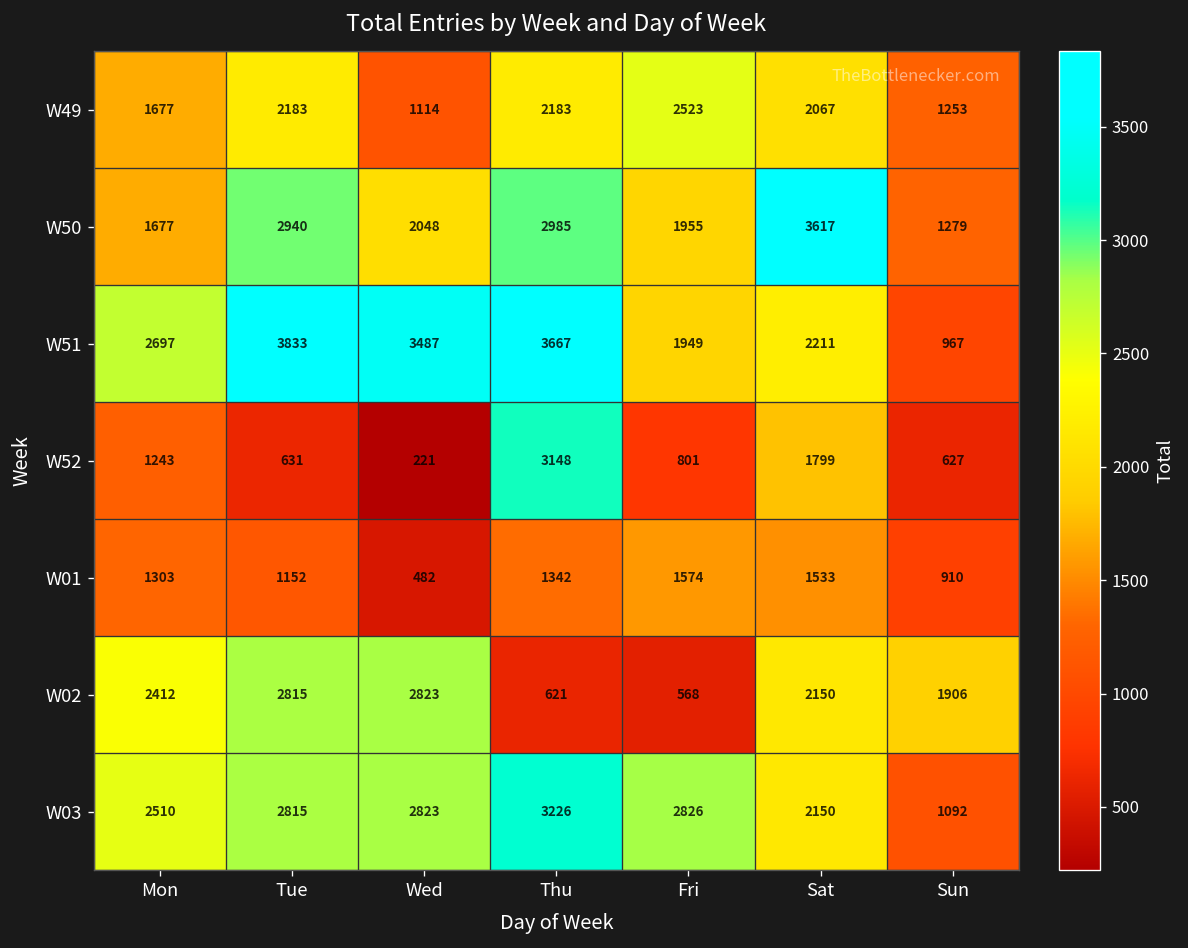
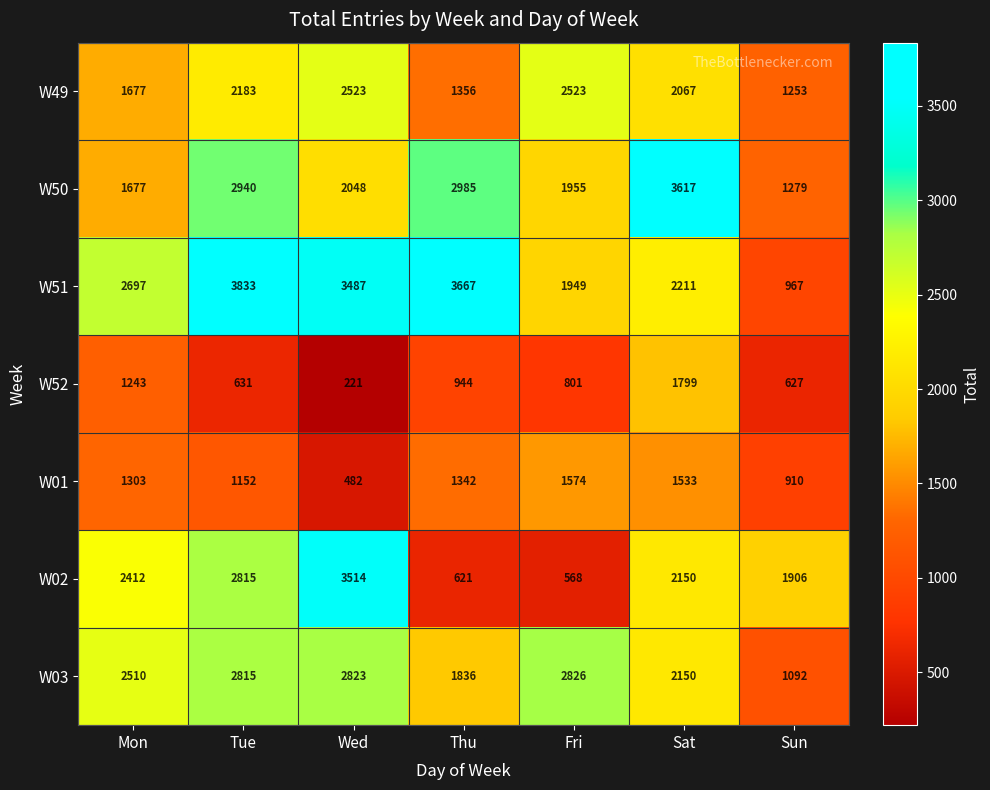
W49, Wed: 1114 -> 2523
W49, Thu: 2183 -> 1356
W52, Thu: 3148 -> 944
W02, Wed: 2823 -> 3514
W03, Thu: 3226 -> 1836
